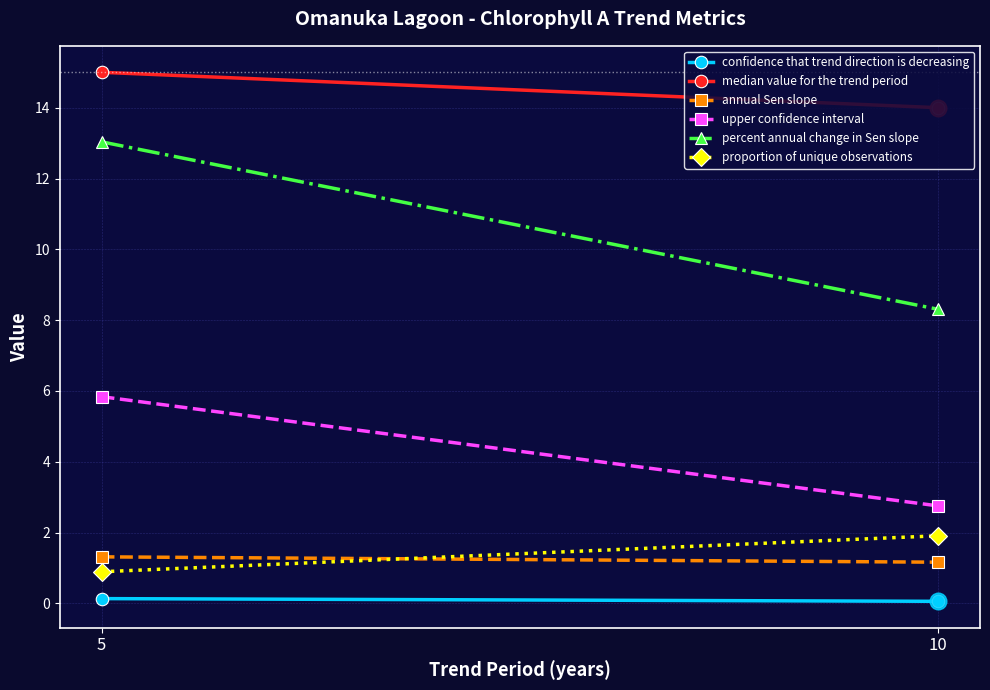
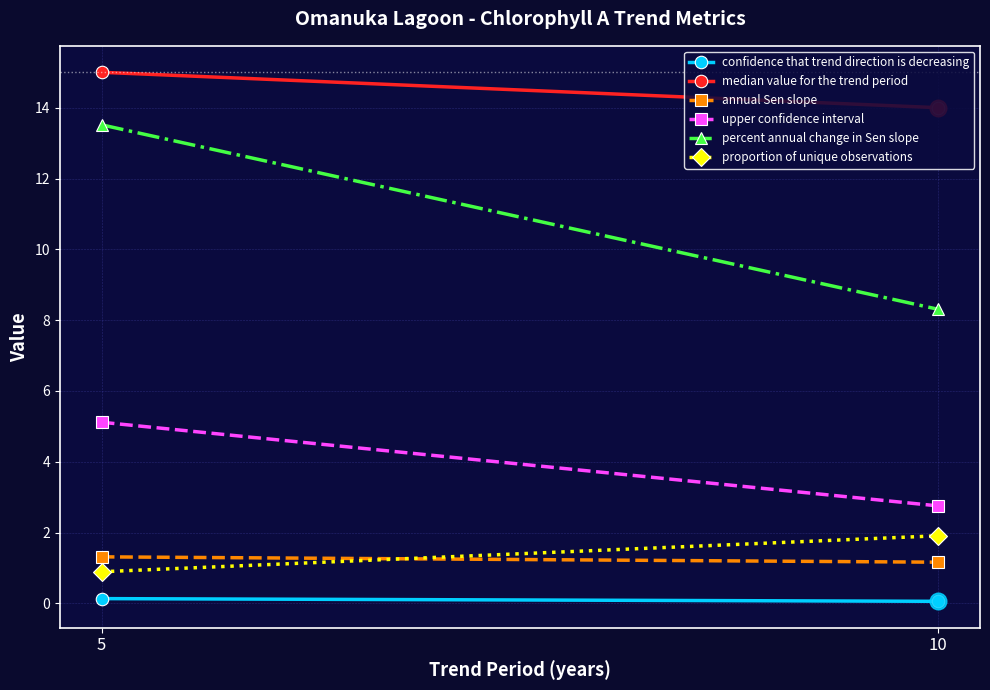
upper confidence interval, 5: 5.8 -> 5.1
percent annual change in Sen slope, 5: 13.0 -> 13.5
